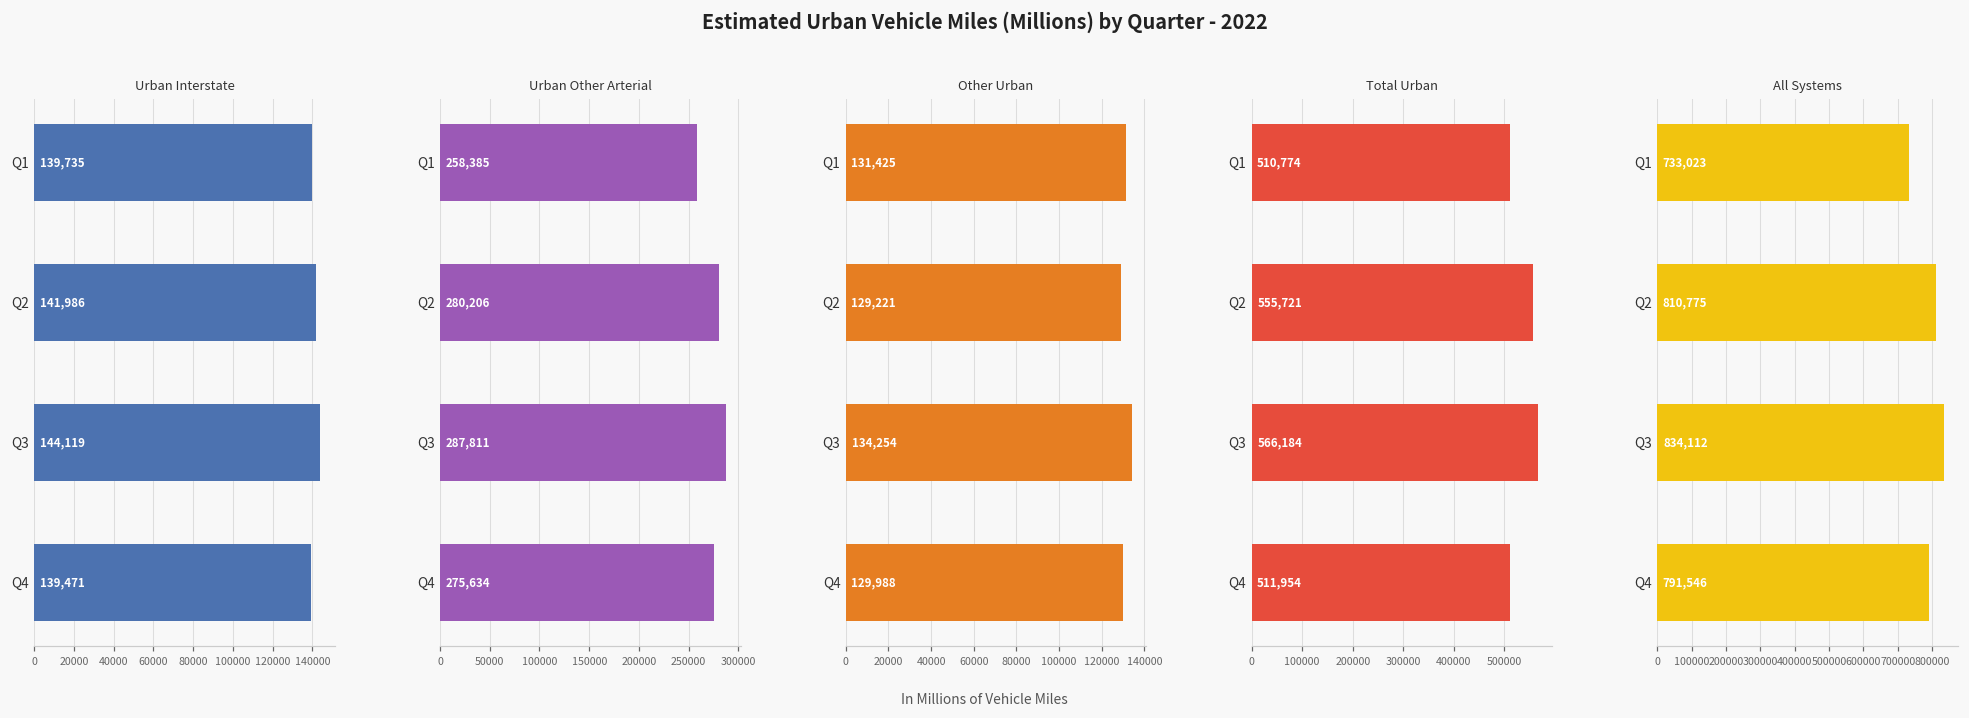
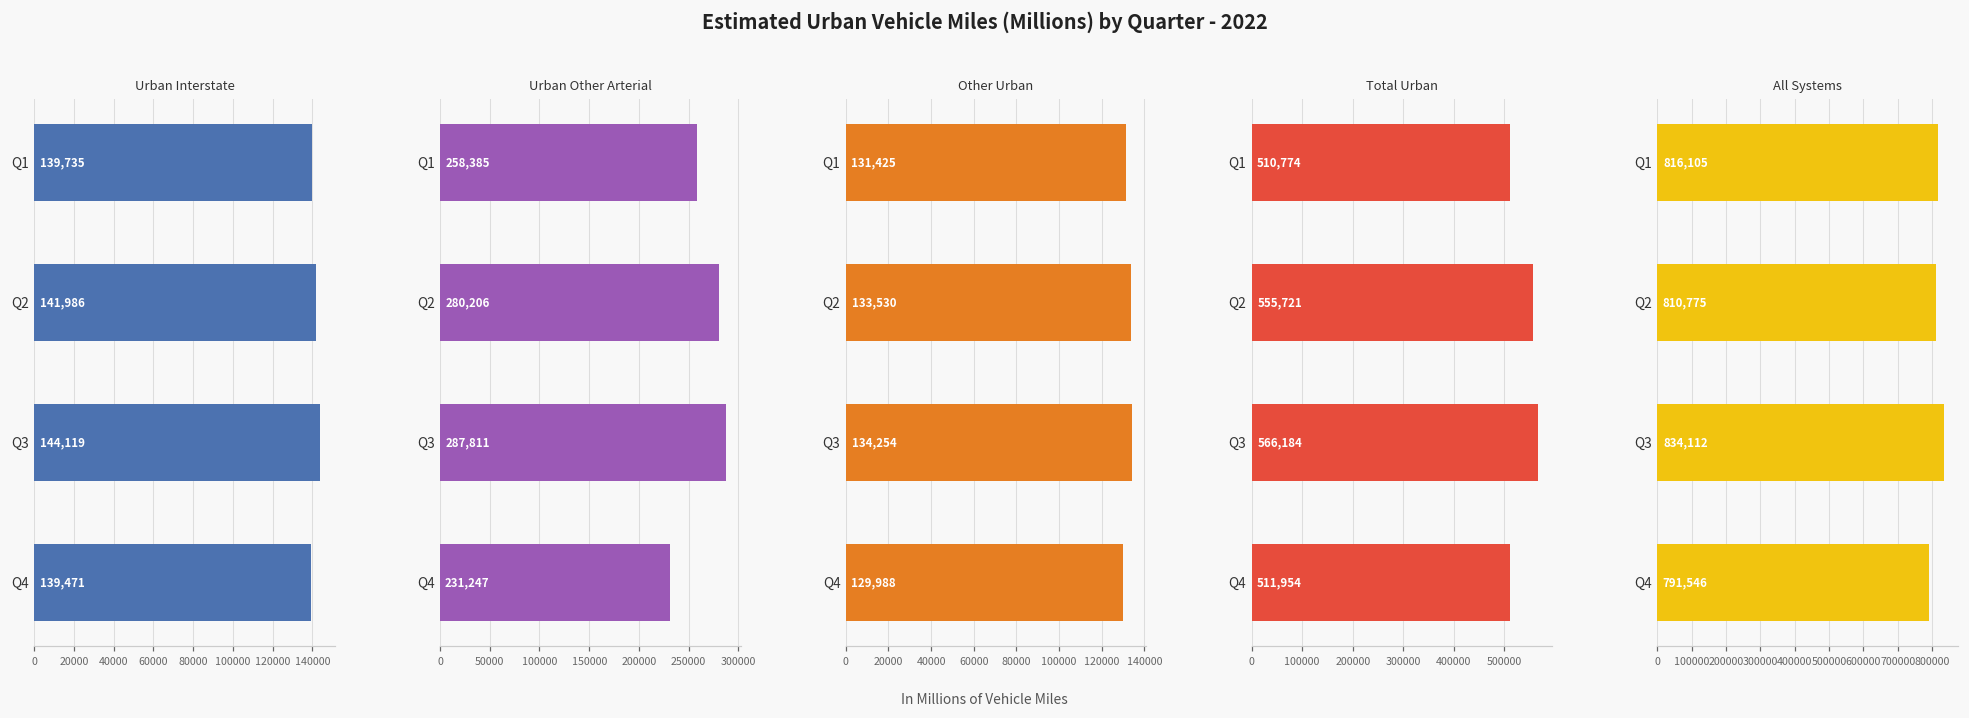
Urban Other Arterial, Q4: 275,634 -> 231,247
Other Urban, Q2: 129,221 -> 133,530
All Systems, Q1: 733,023 -> 816,105
